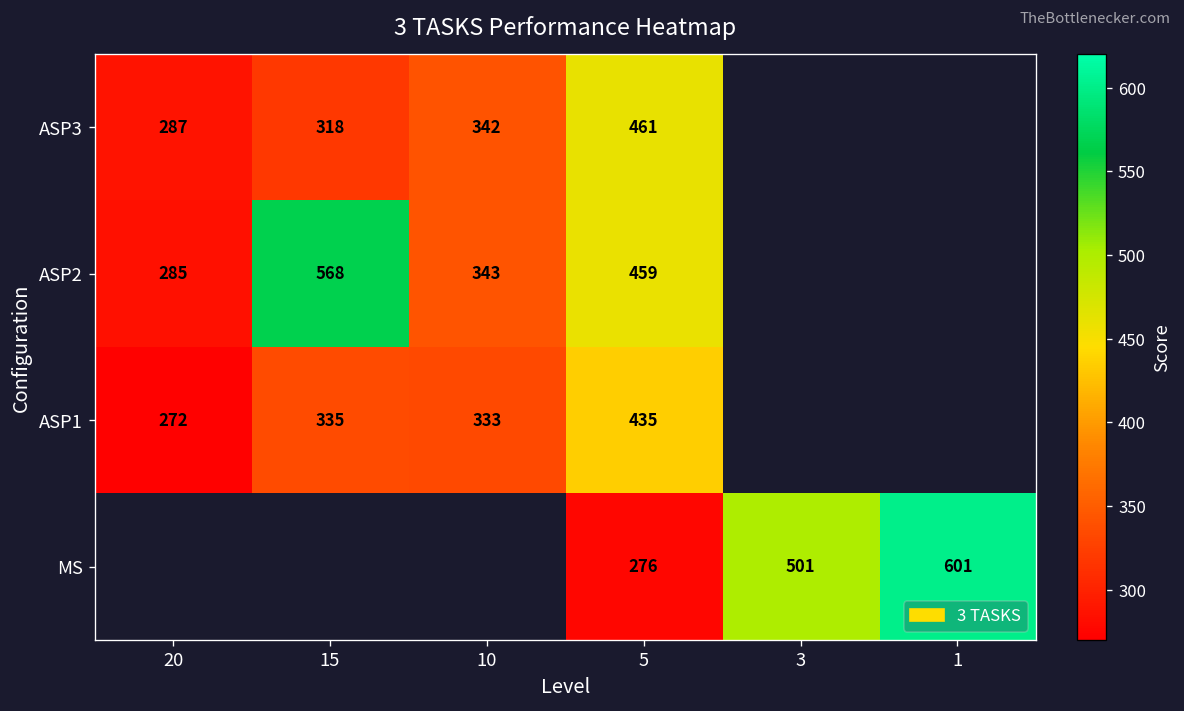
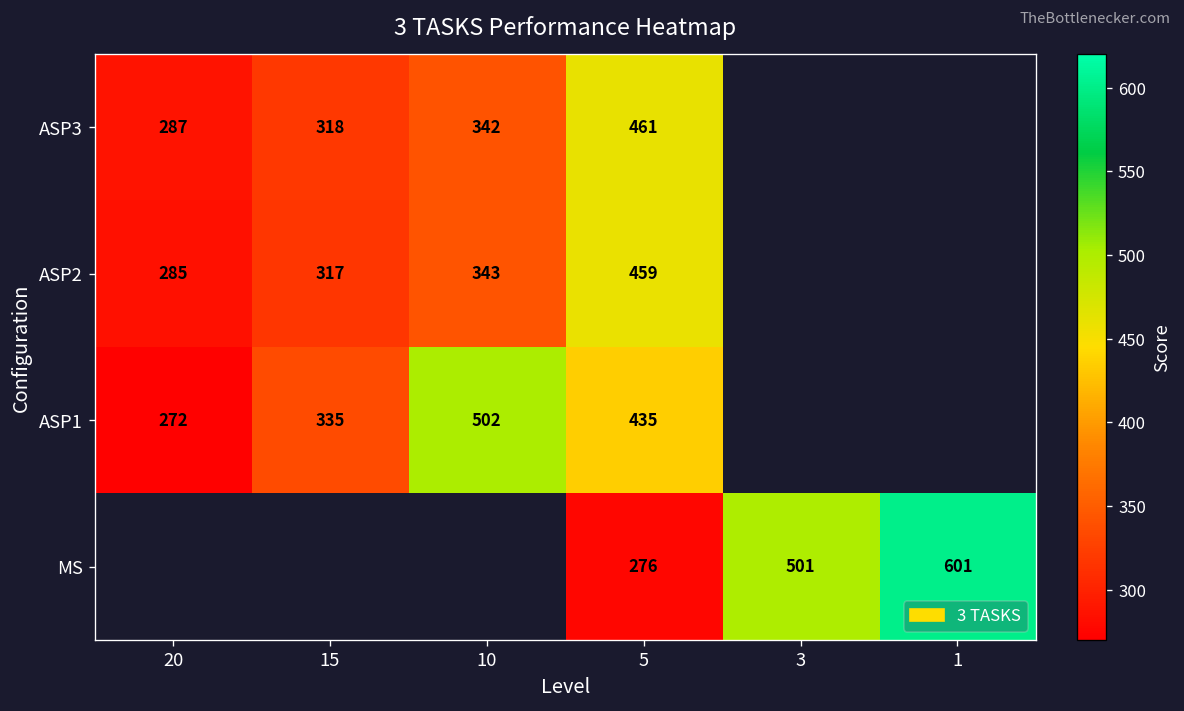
ASP2, 15: 568 -> 317
ASP1, 10: 333 -> 502
